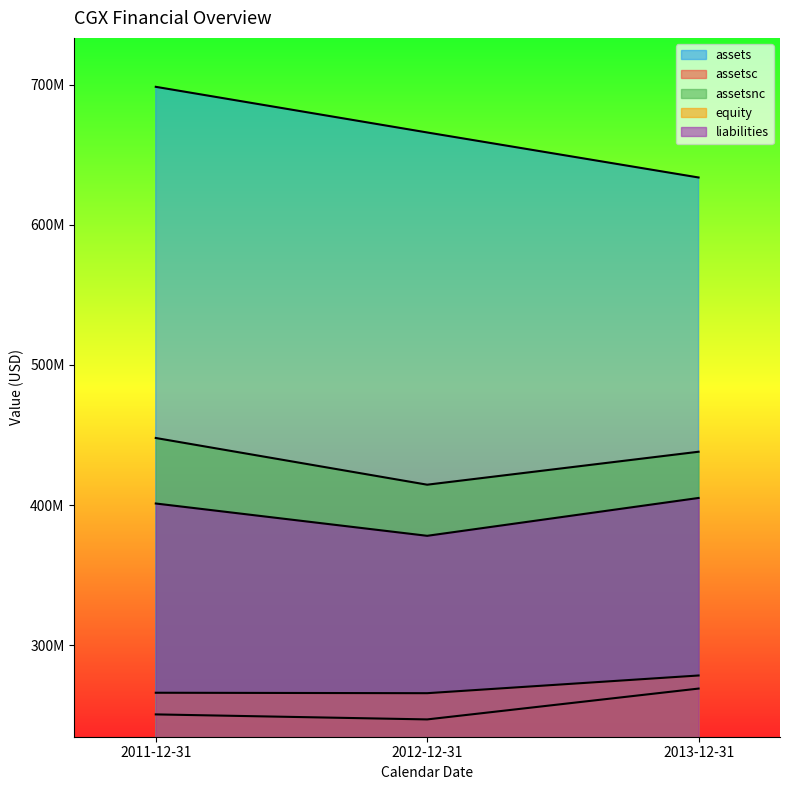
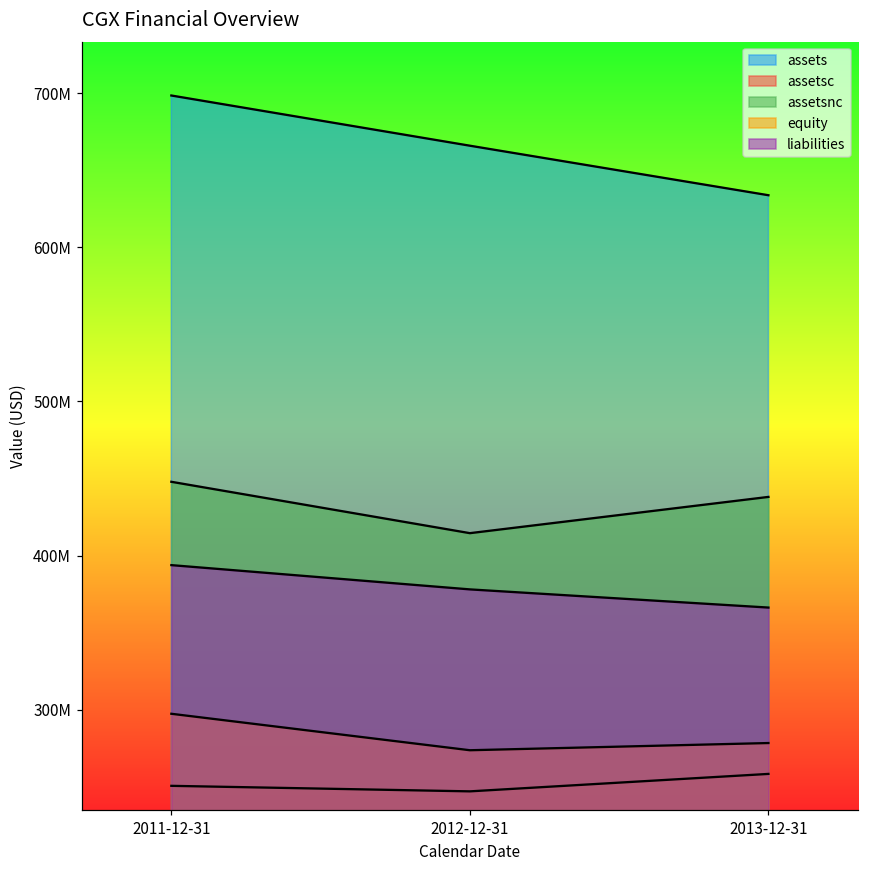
equity, 2011-12-31: 266000000 -> 297000000
liabilities, 2011-12-31: 401000000 -> 394000000
equity, 2012-12-31: 266000000 -> 274000000
assetsc, 2013-12-31: 269000000 -> 258000000
liabilities, 2013-12-31: 405000000 -> 366000000
